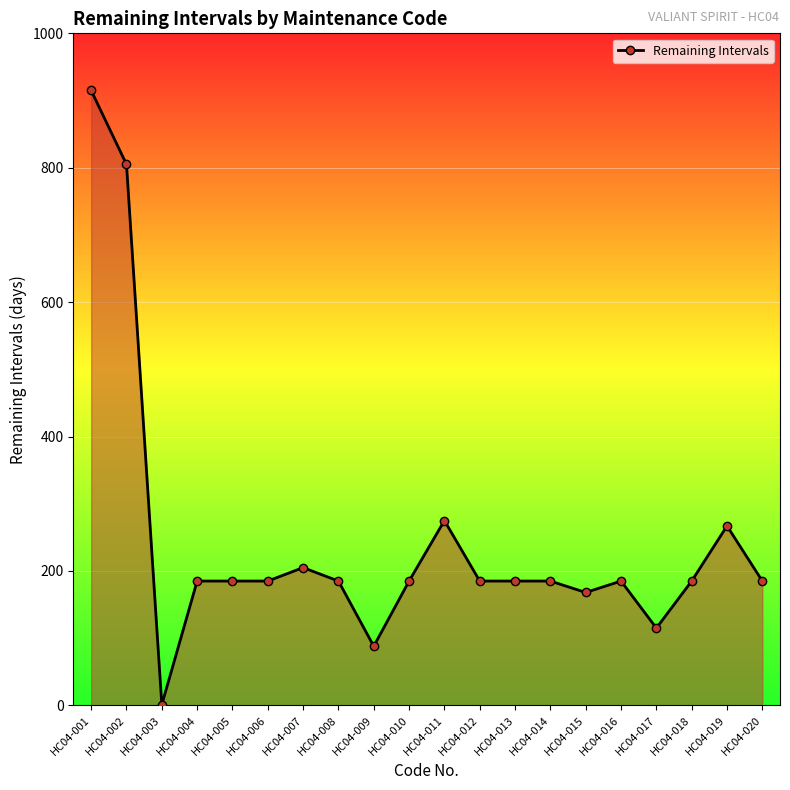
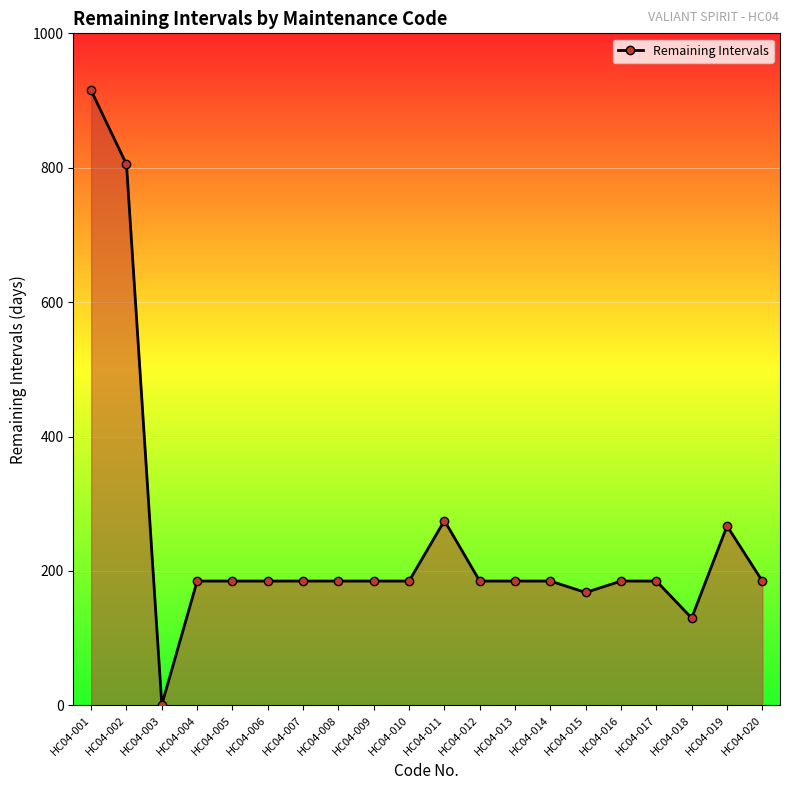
HC04-007: 210 -> 190
HC04-009: 90 -> 190
HC04-017: 120 -> 190
HC04-018: 190 -> 130
